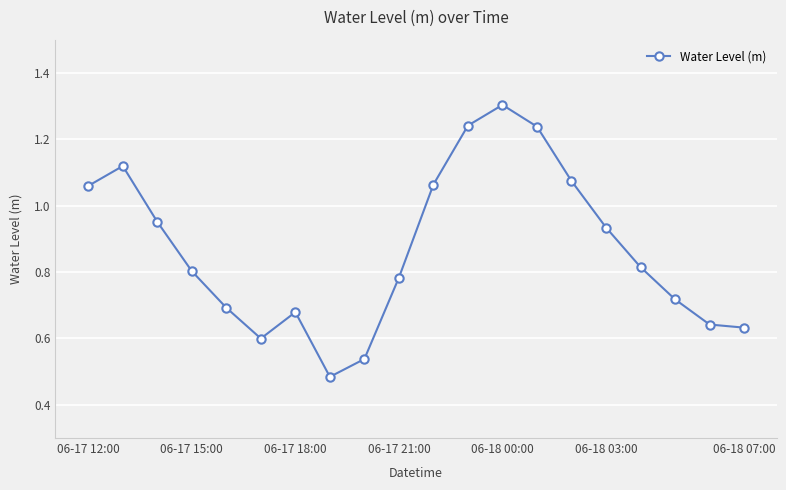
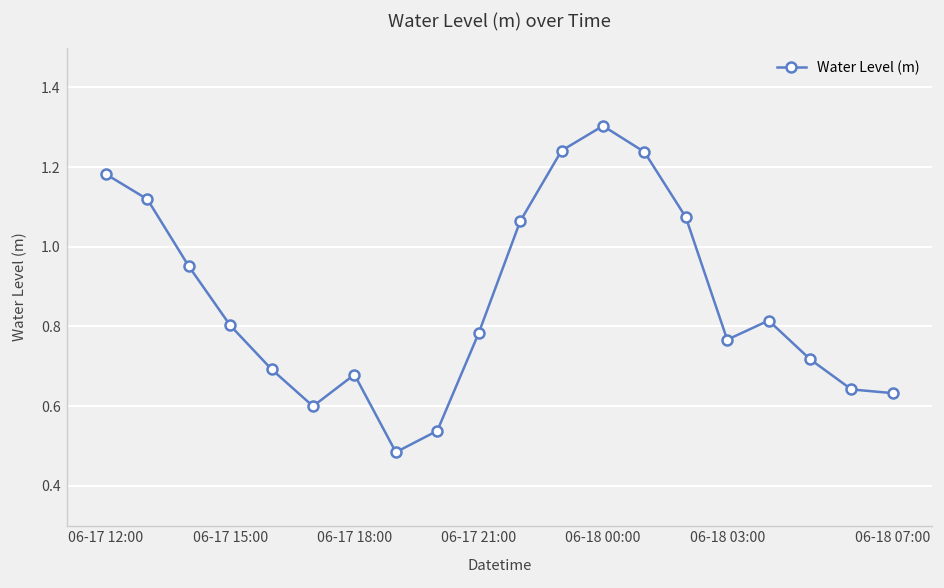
06-17 12:00: 1.06 -> 1.18
06-18 03:00: 0.93 -> 0.77
